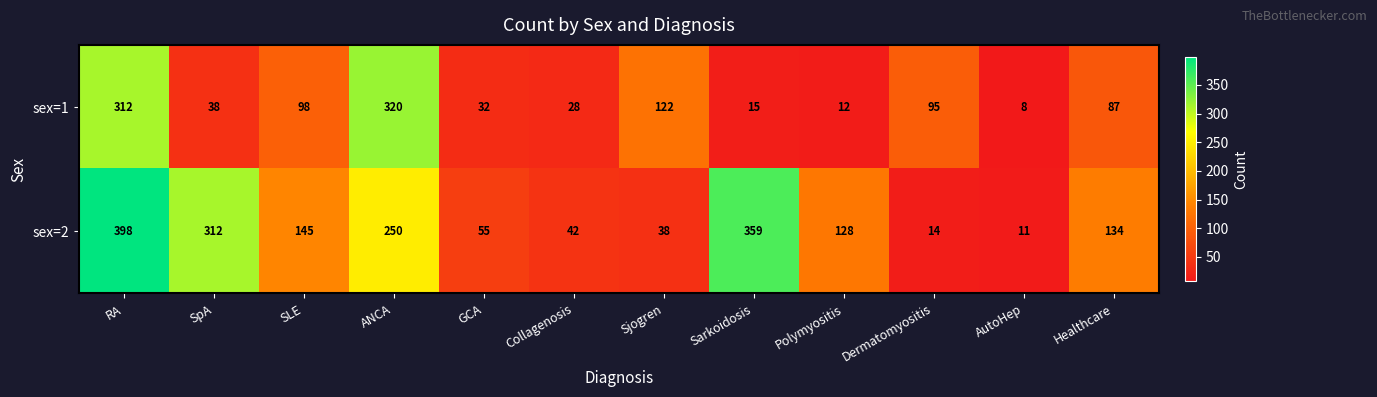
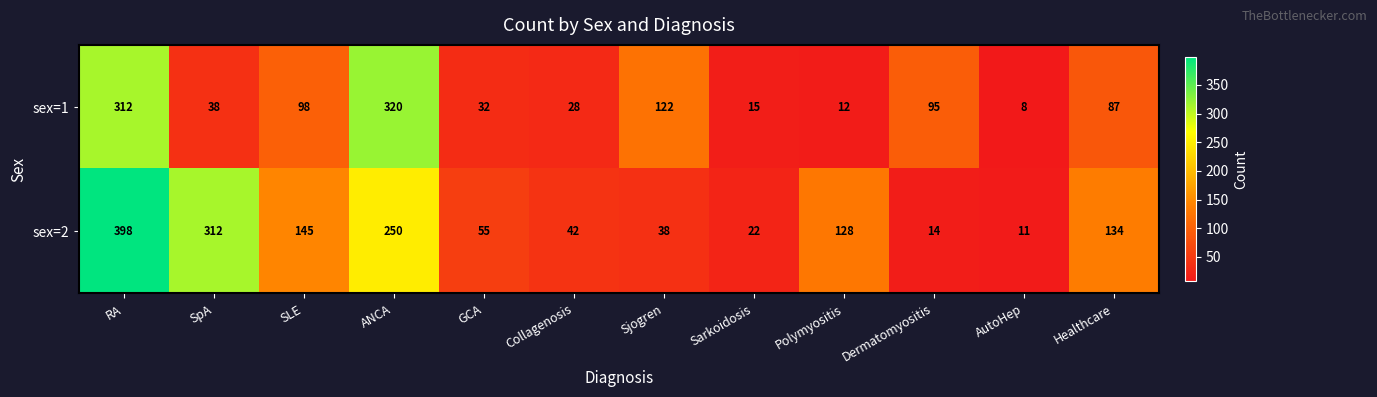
sex=2, Sarkoidosis: 359 -> 22
